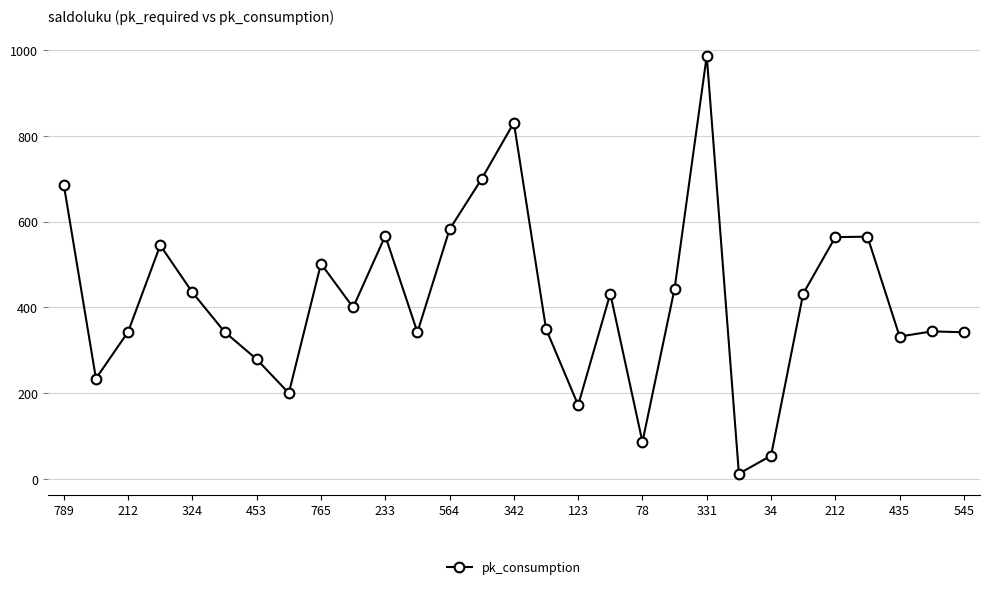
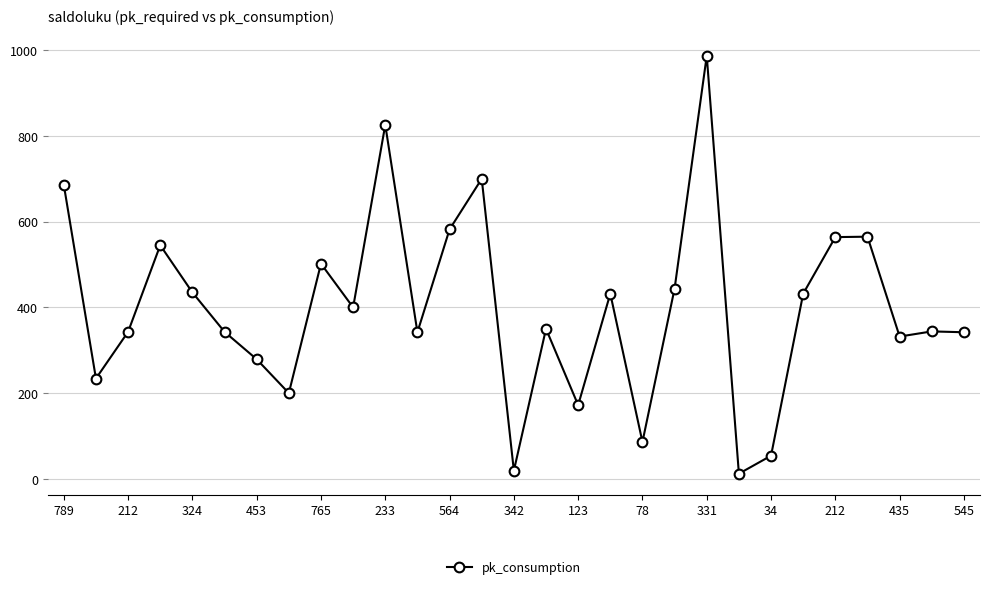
233: 570 -> 830
342: 830 -> 20
